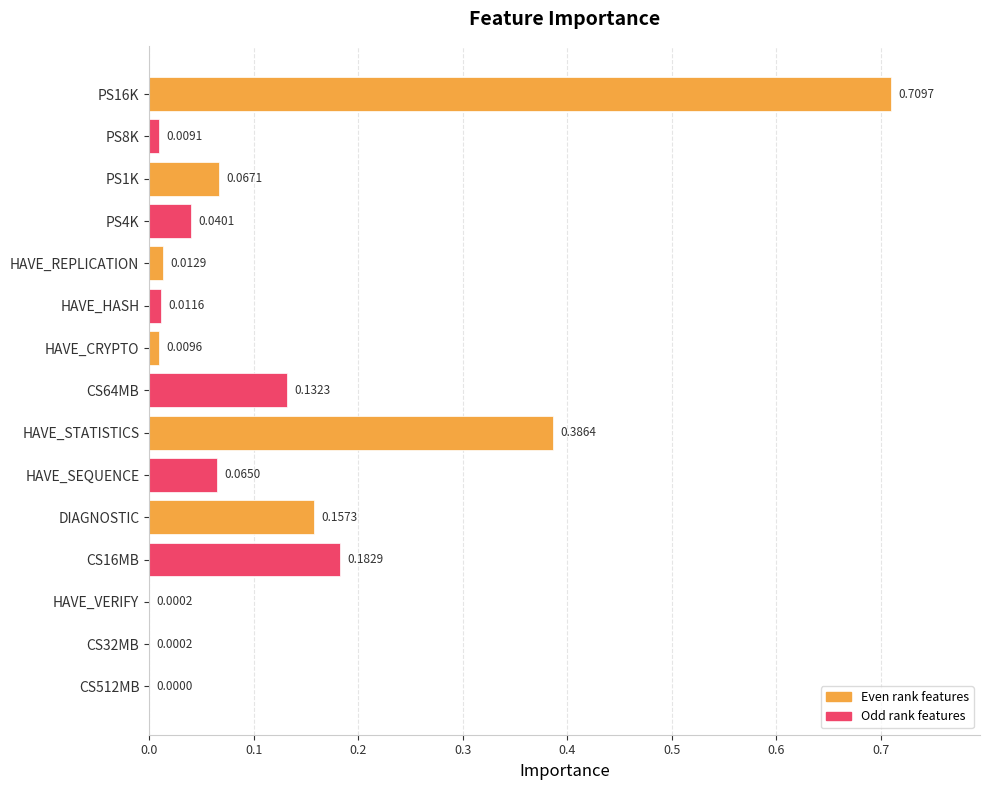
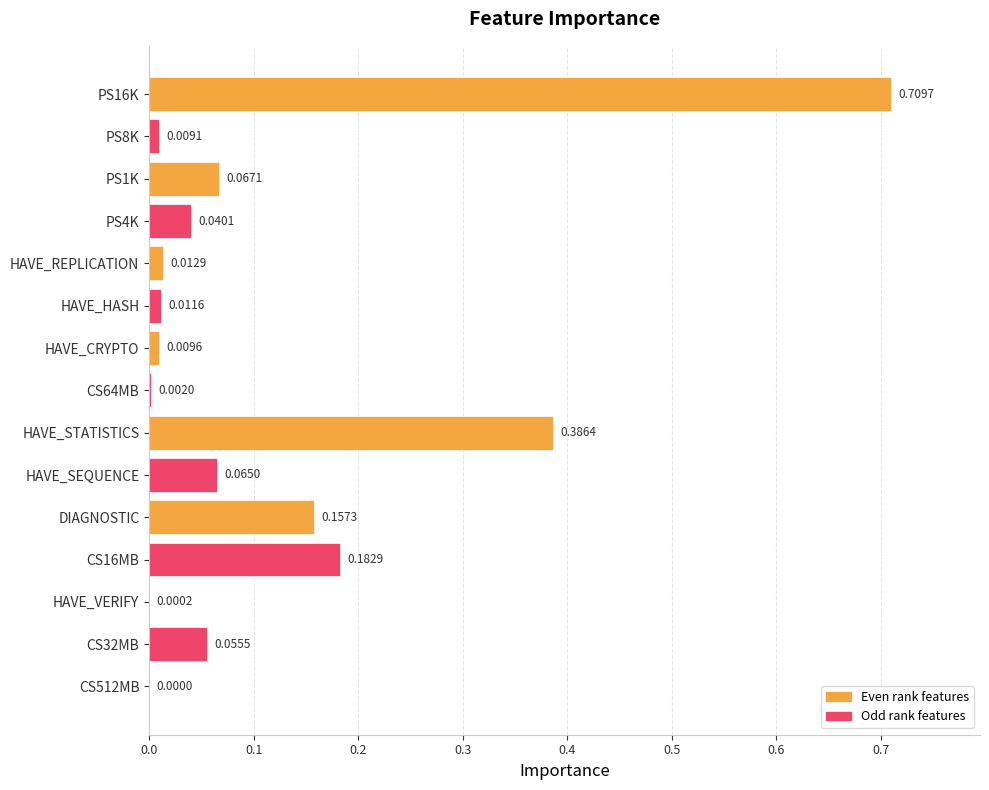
CS64MB: 0.1323 -> 0.0020
CS32MB: 0.0002 -> 0.0555
